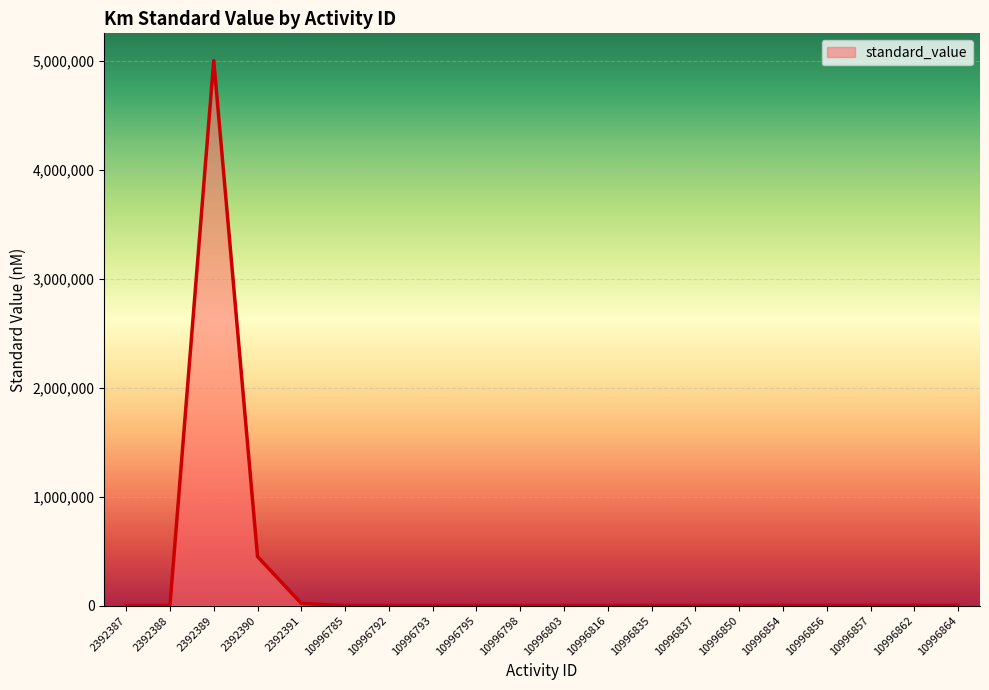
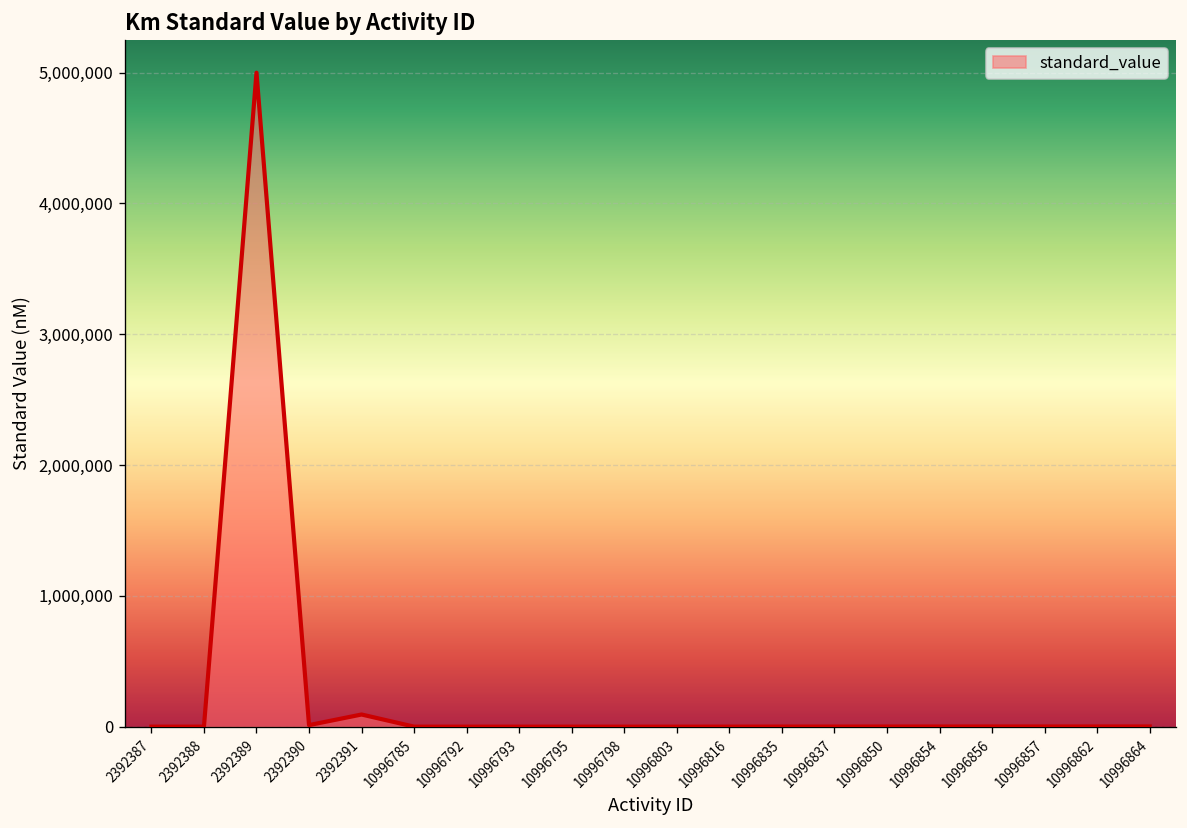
2392390: 450,000 -> 10,000
2392391: 20,000 -> 90,000
